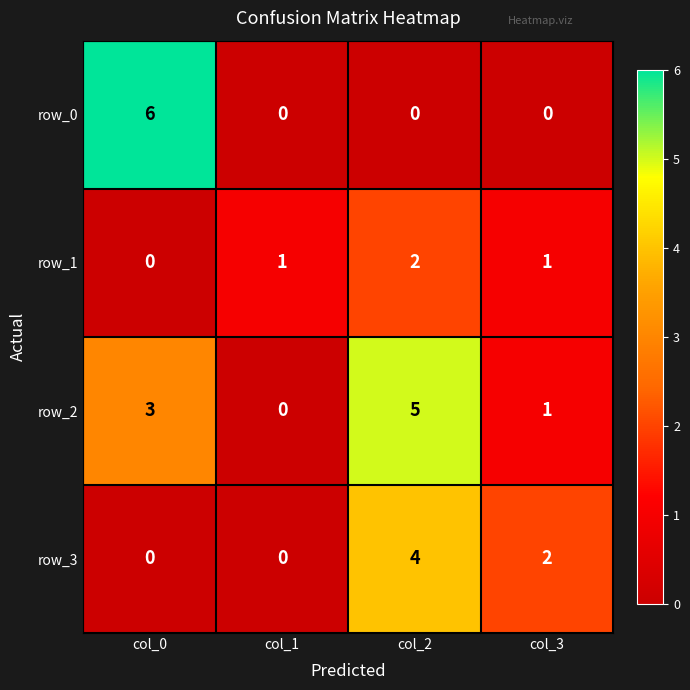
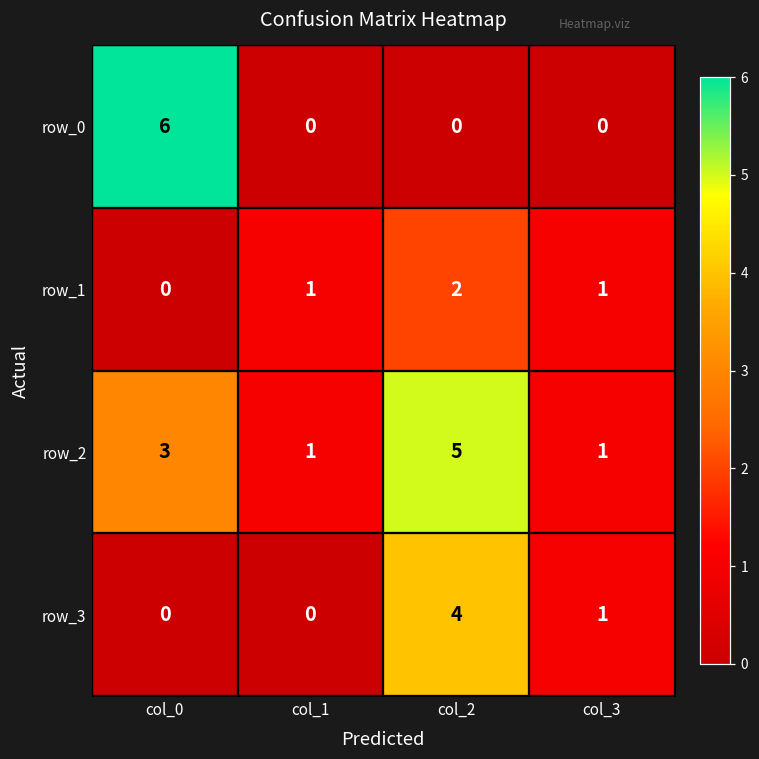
row_2, col_1: 0 -> 1
row_3, col_3: 2 -> 1
